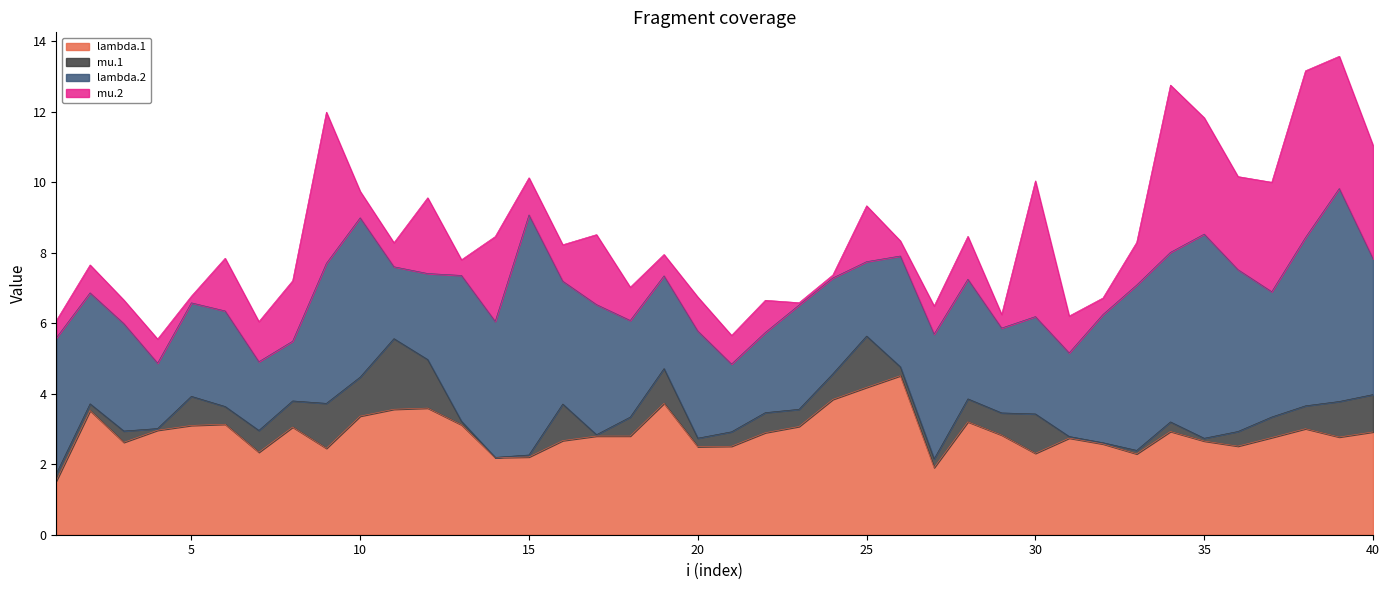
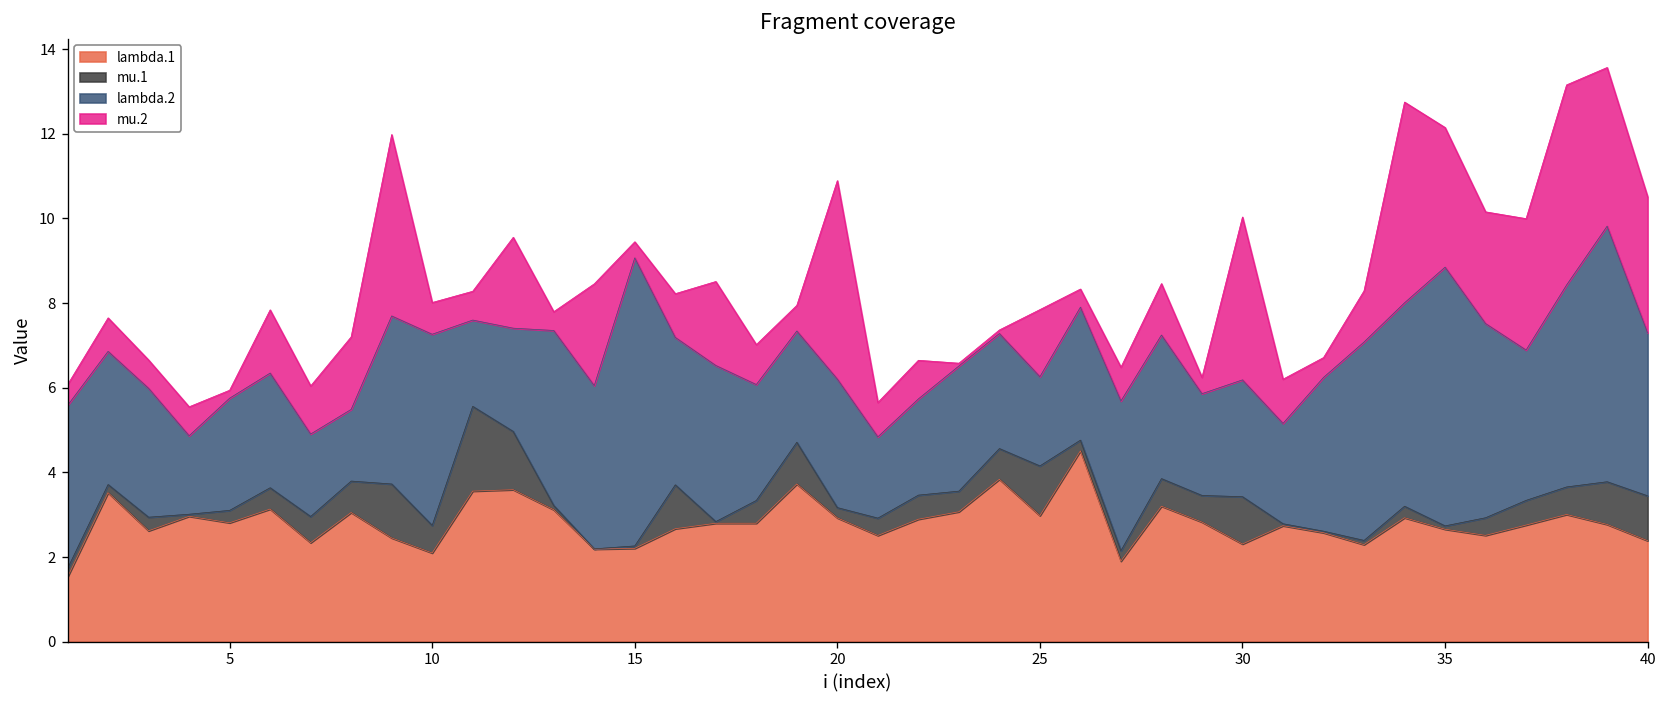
lambda.1, 5: 3.1 -> 2.8
mu.1, 5: 0.8 -> 0.3
lambda.1, 10: 3.4 -> 2.1
mu.1, 10: 1.1 -> 0.7
mu.2, 15: 1.1 -> 0.4
lambda.1, 20: 2.5 -> 2.9
mu.2, 20: 1.0 -> 4.7
lambda.1, 25: 4.2 -> 3.0
mu.1, 25: 1.5 -> 1.2
lambda.2, 35: 5.8 -> 6.1
lambda.1, 40: 2.9 -> 2.4
